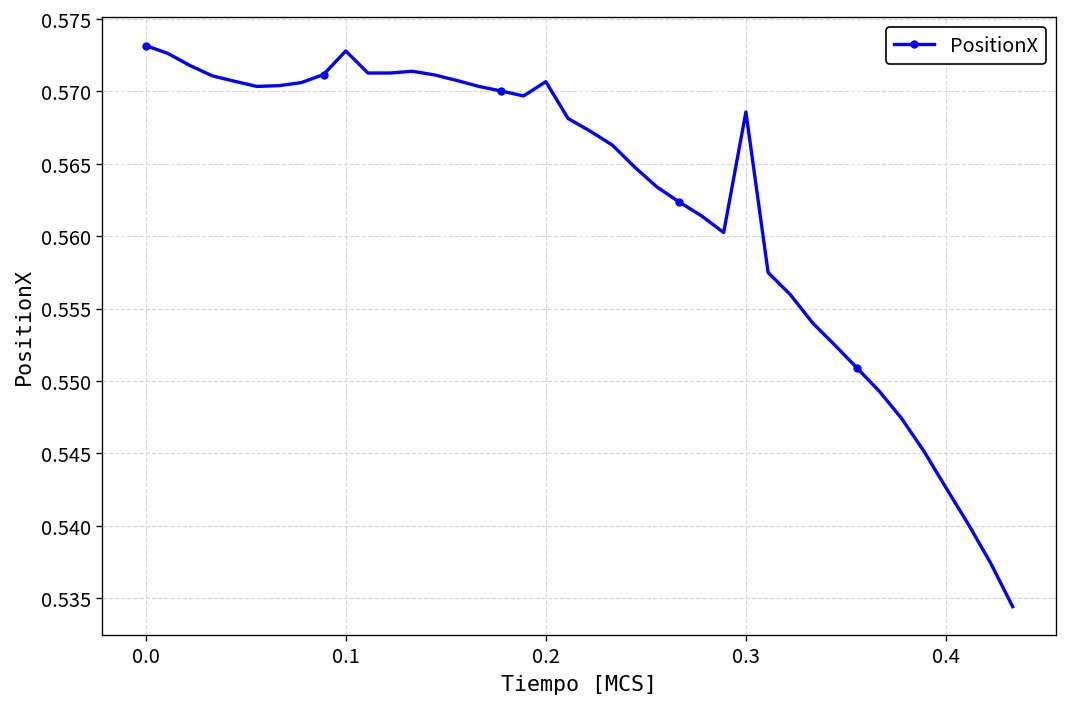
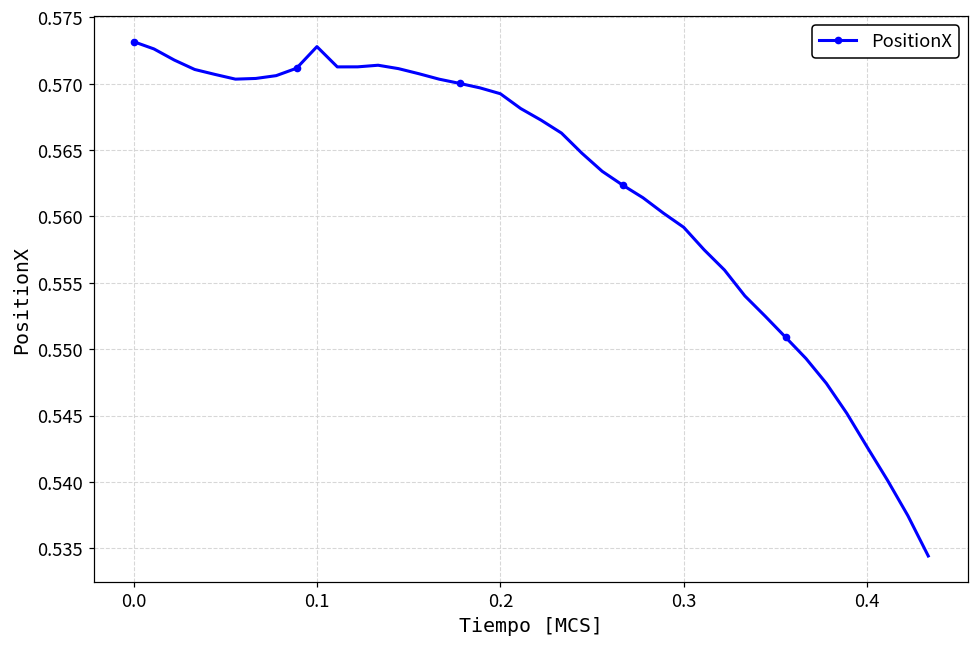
0.2: 0.5707 -> 0.5692
0.3: 0.5686 -> 0.5592
